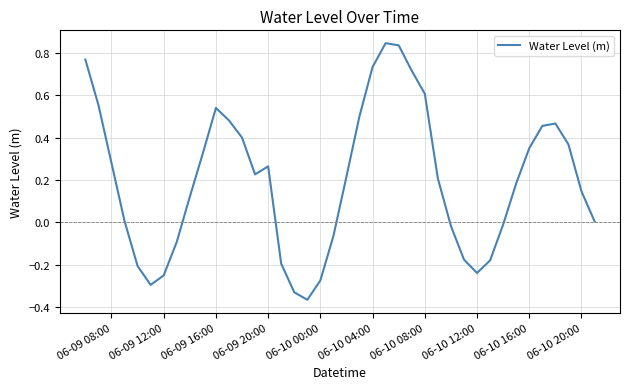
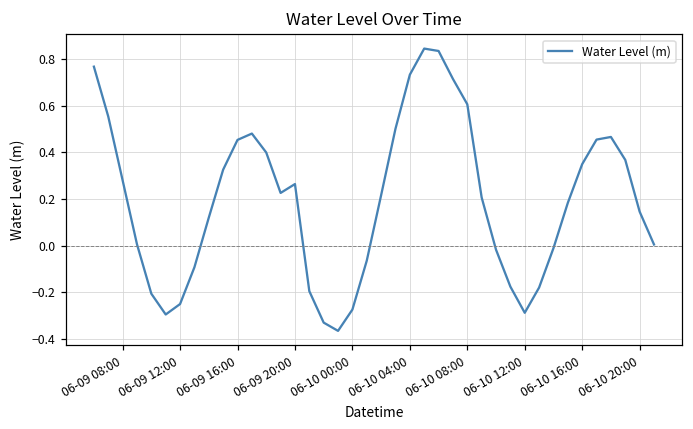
06-09 16:00: 0.54 -> 0.45
06-10 12:00: -0.24 -> -0.29
